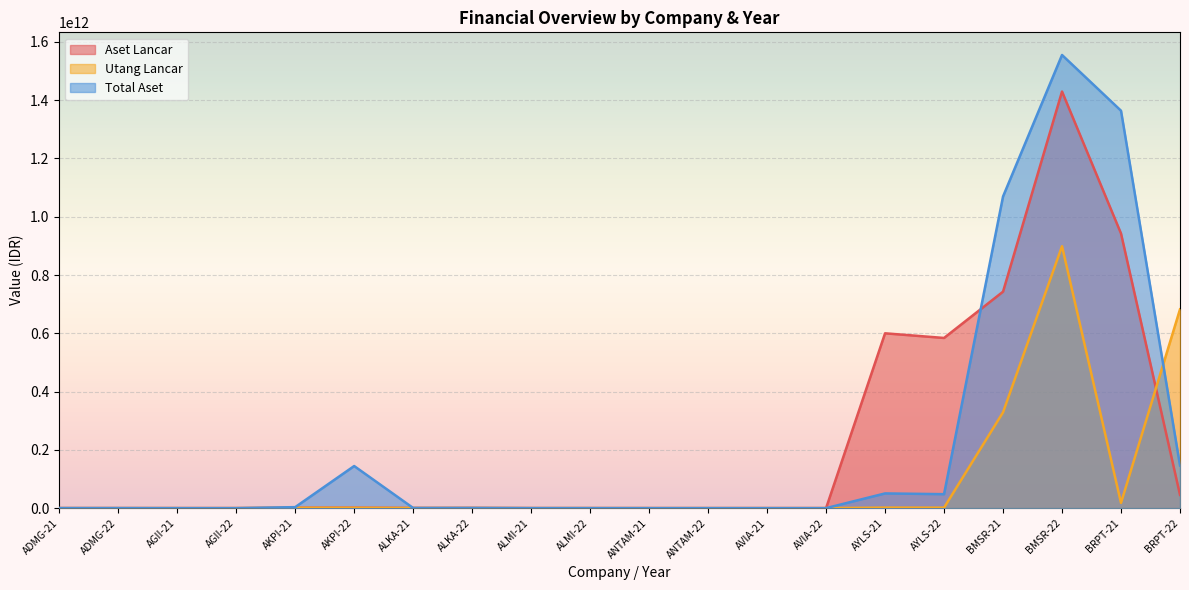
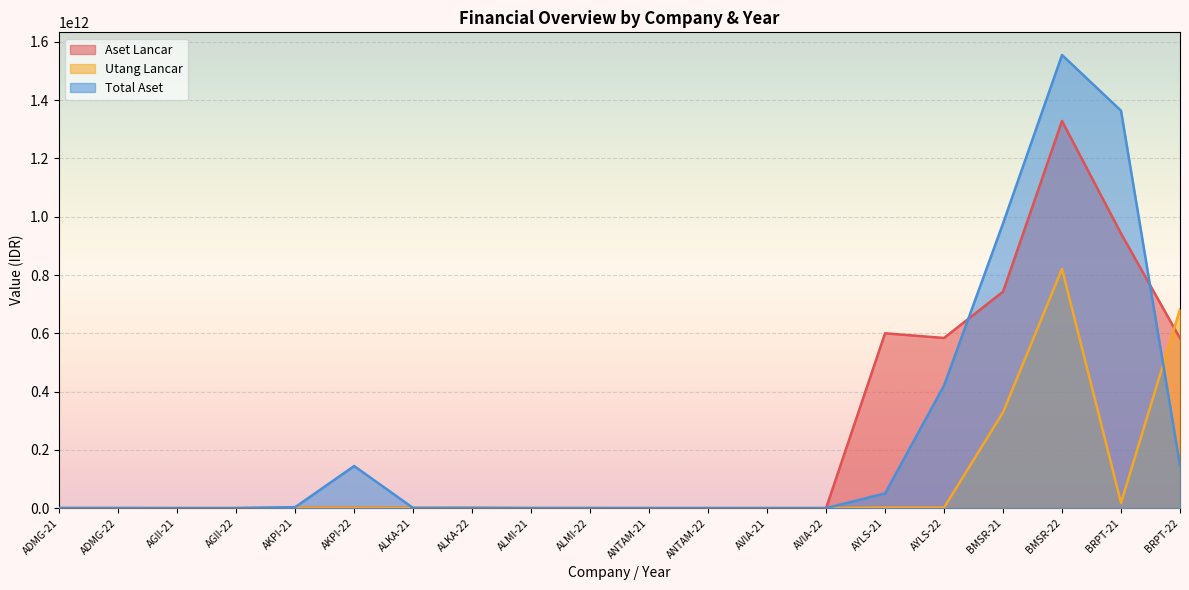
Total Aset, AYLS-22: 50000000000 -> 420000000000
Total Aset, BMSR-21: 1070000000000 -> 980000000000
Aset Lancar, BMSR-22: 1430000000000 -> 1330000000000
Utang Lancar, BMSR-22: 900000000000 -> 820000000000
Aset Lancar, BRPT-22: 50000000000 -> 580000000000
